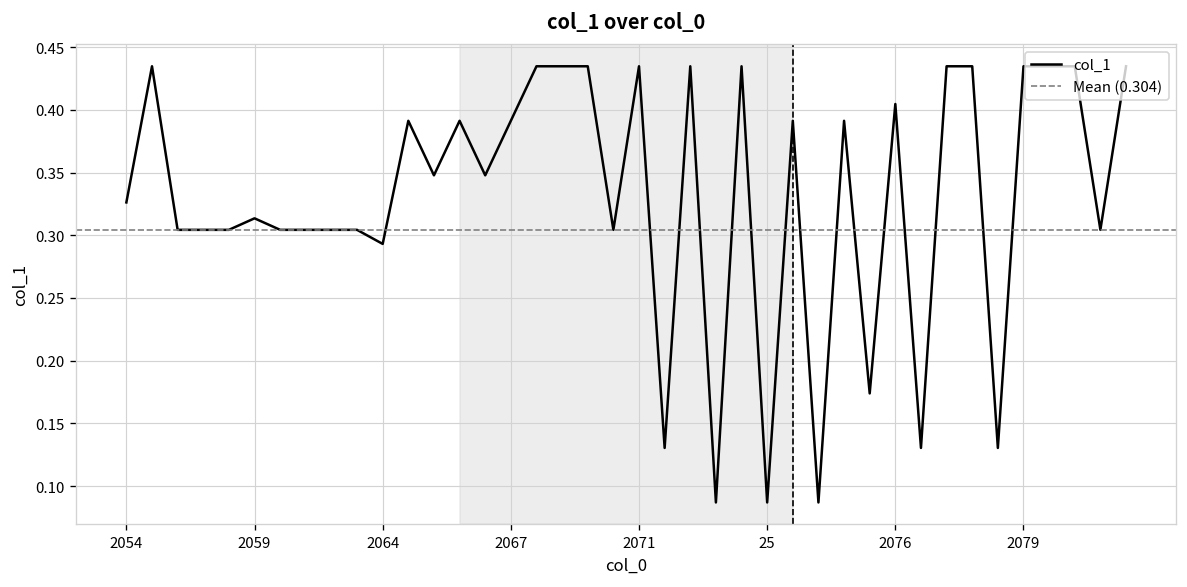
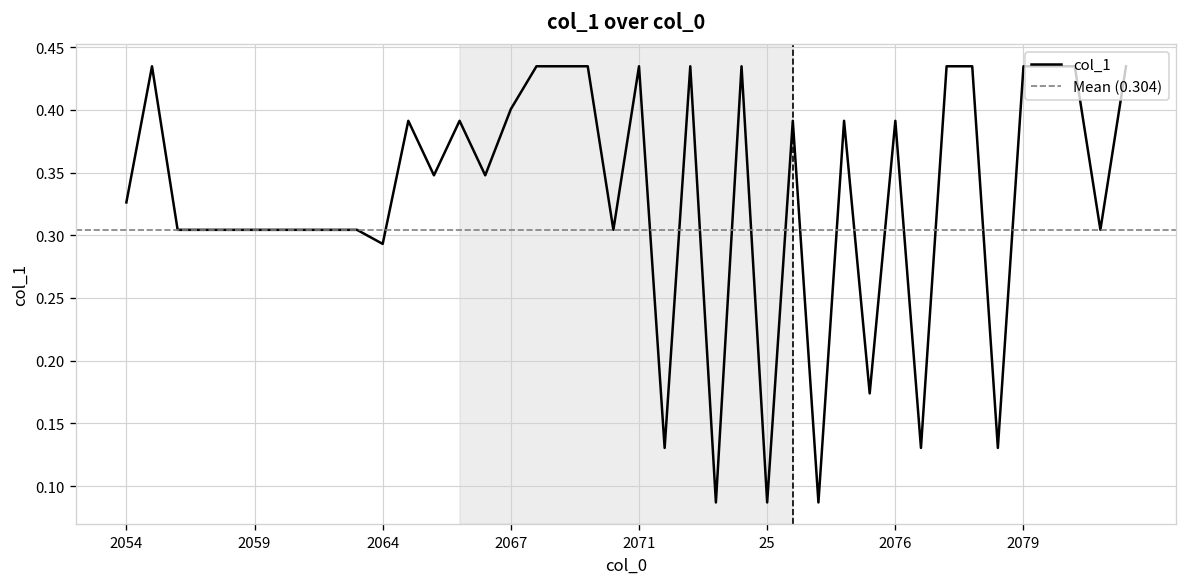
2059: 0.314 -> 0.304
2067: 0.391 -> 0.401
2076: 0.405 -> 0.391
